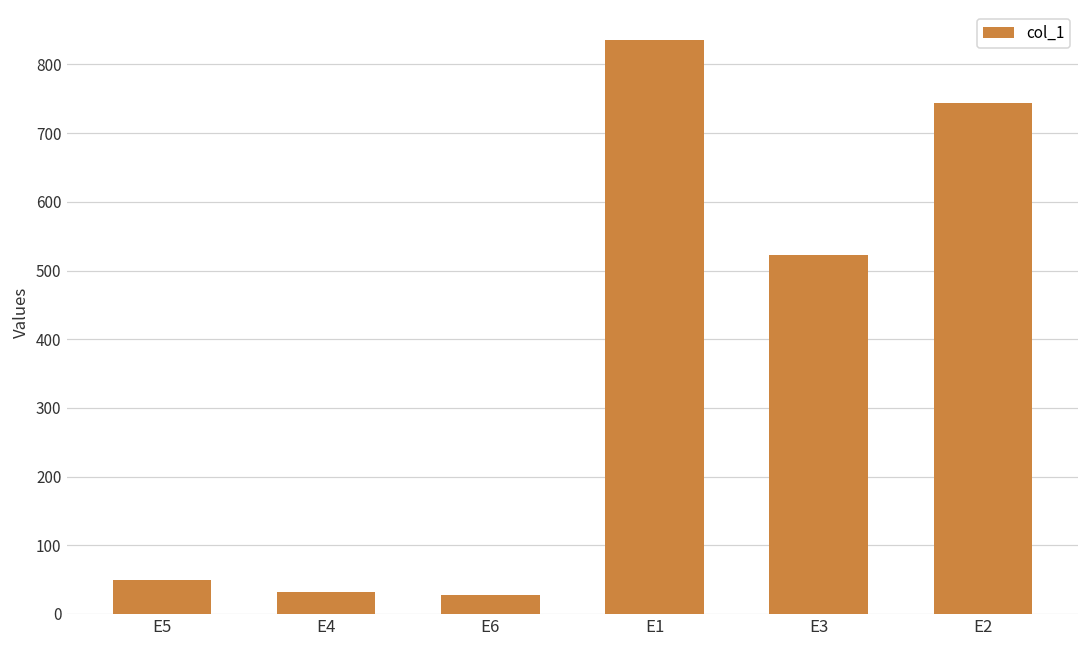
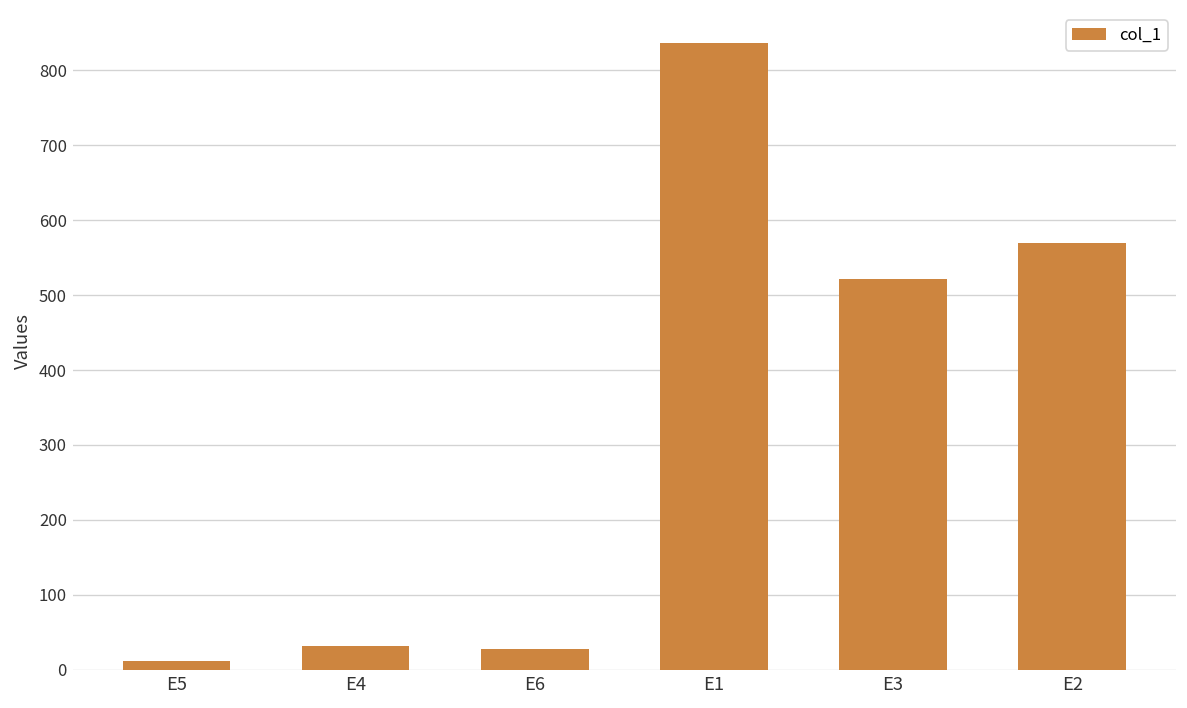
E5: 50 -> 10
E2: 740 -> 570
